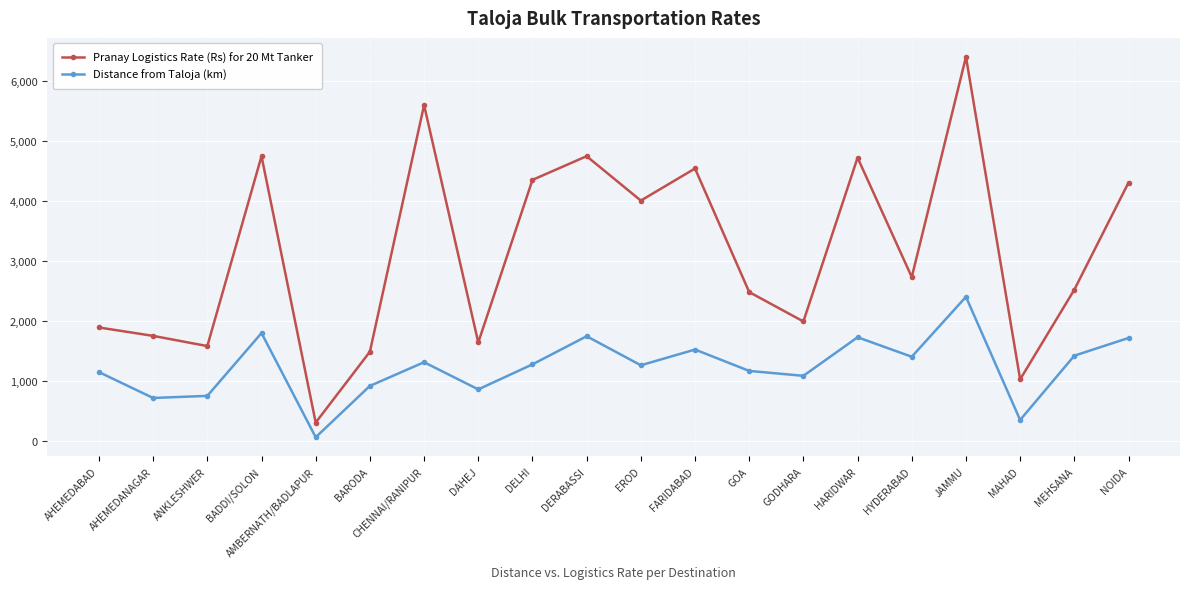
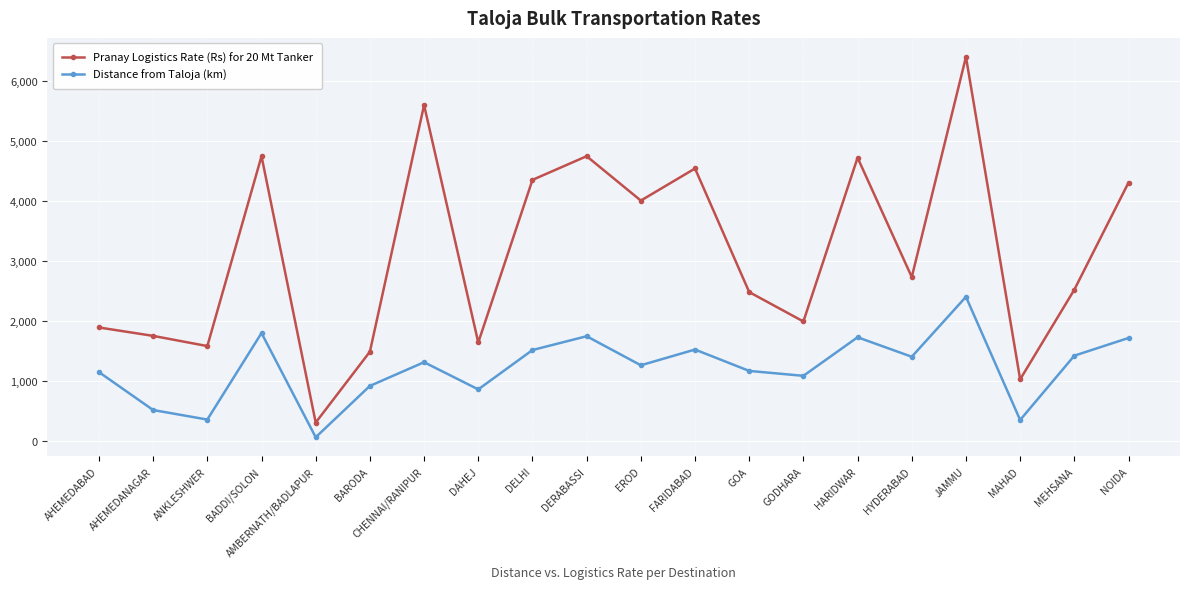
Distance from Taloja (km), AHEMEDANAGAR: 700 -> 500
Distance from Taloja (km), ANKLESHWER: 800 -> 400
Distance from Taloja (km), DELHI: 1,300 -> 1,500
